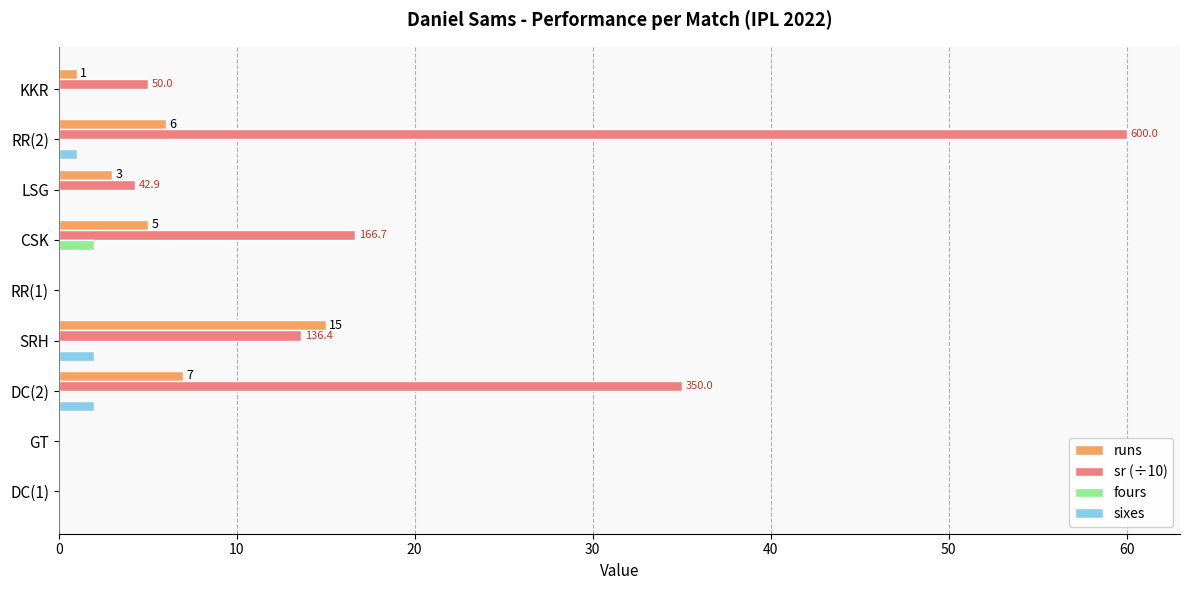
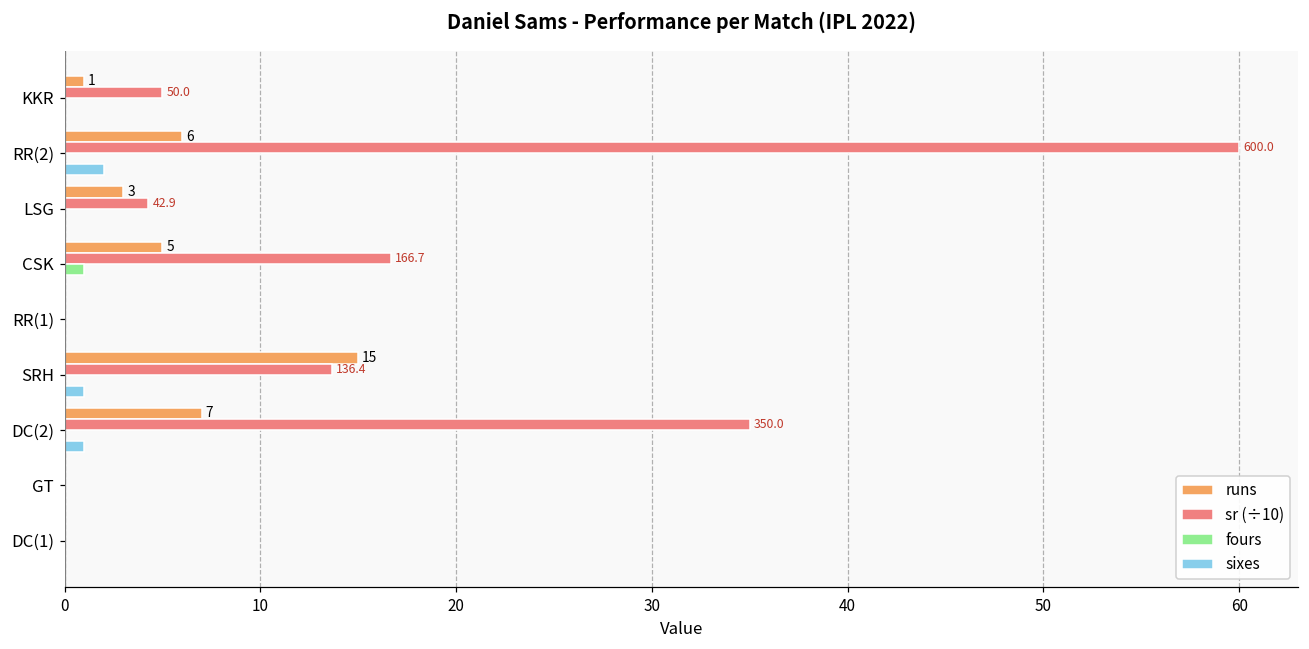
sixes, RR(2): 1 -> 2
fours, CSK: 2 -> 1
sixes, SRH: 2 -> 1
sixes, DC(2): 2 -> 1
